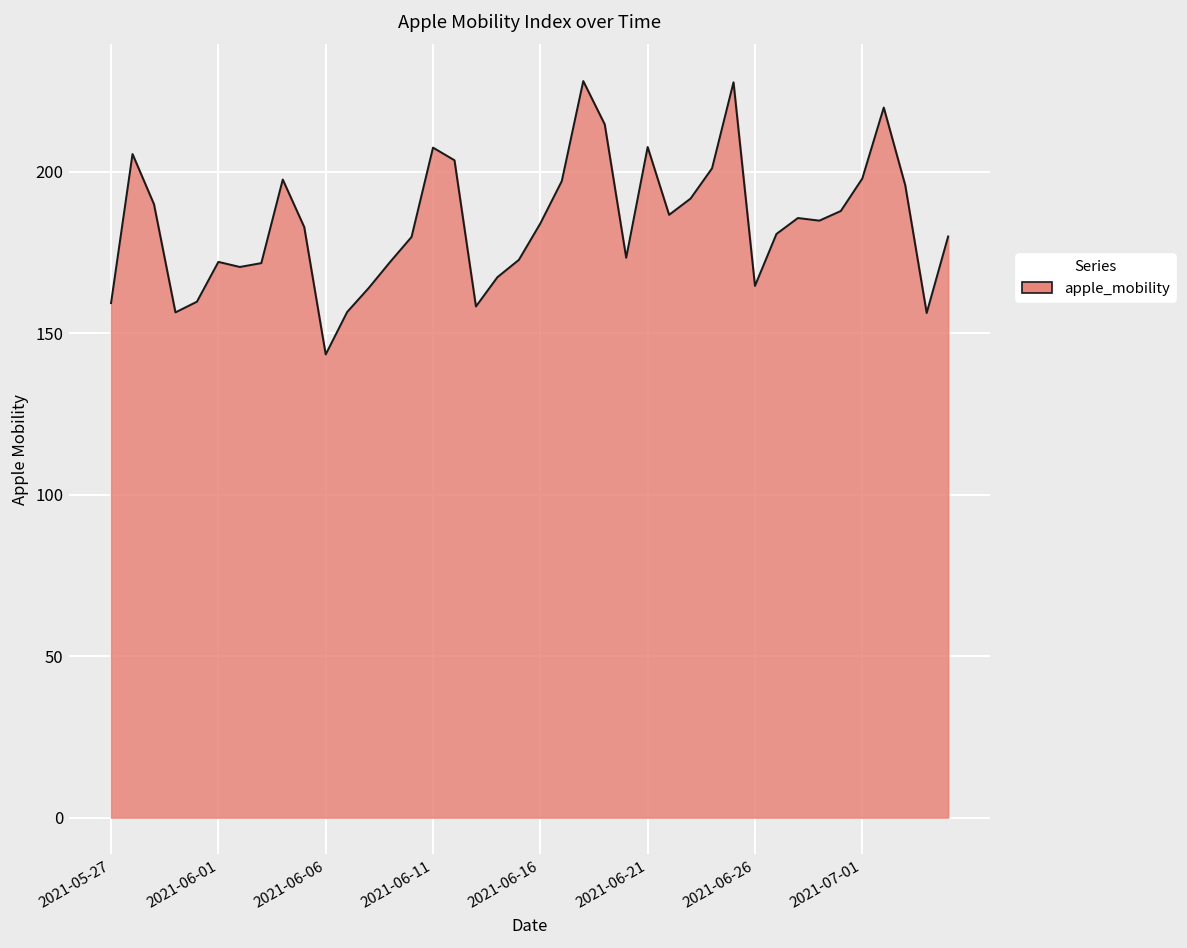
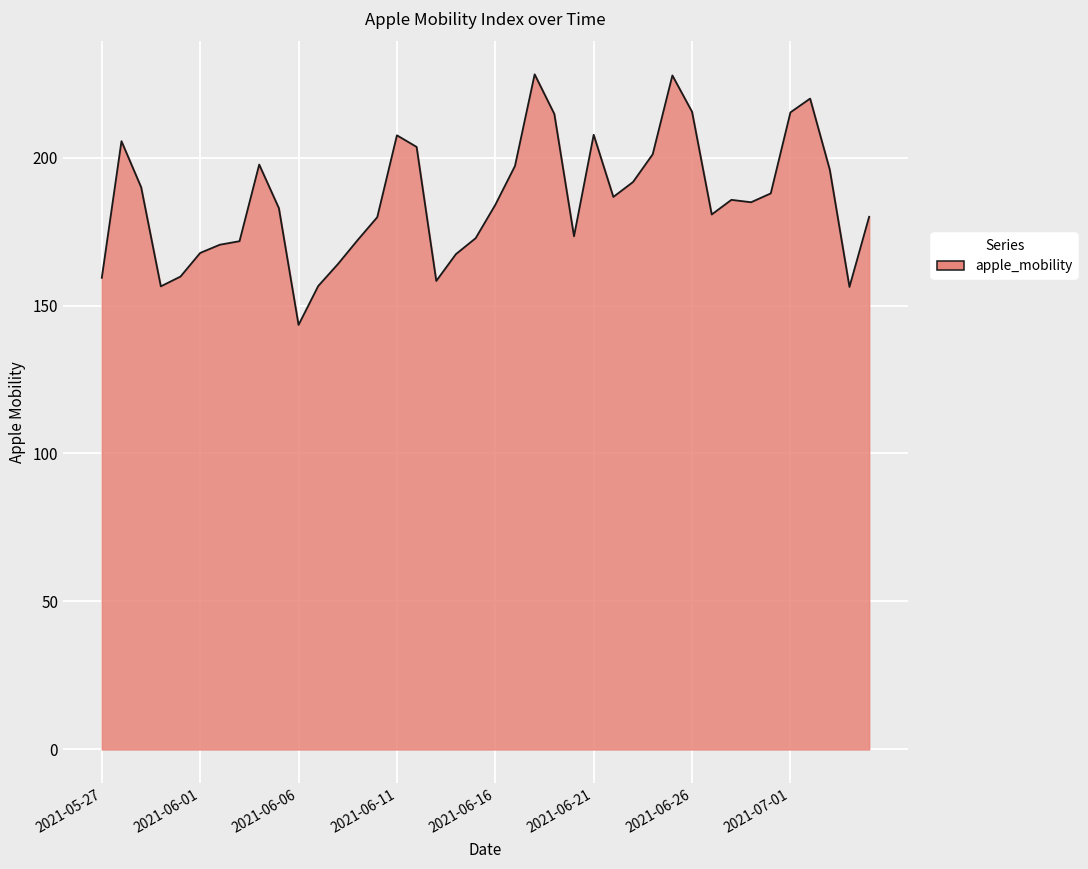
2021-06-01: 172 -> 168
2021-06-26: 165 -> 215
2021-07-01: 198 -> 215
